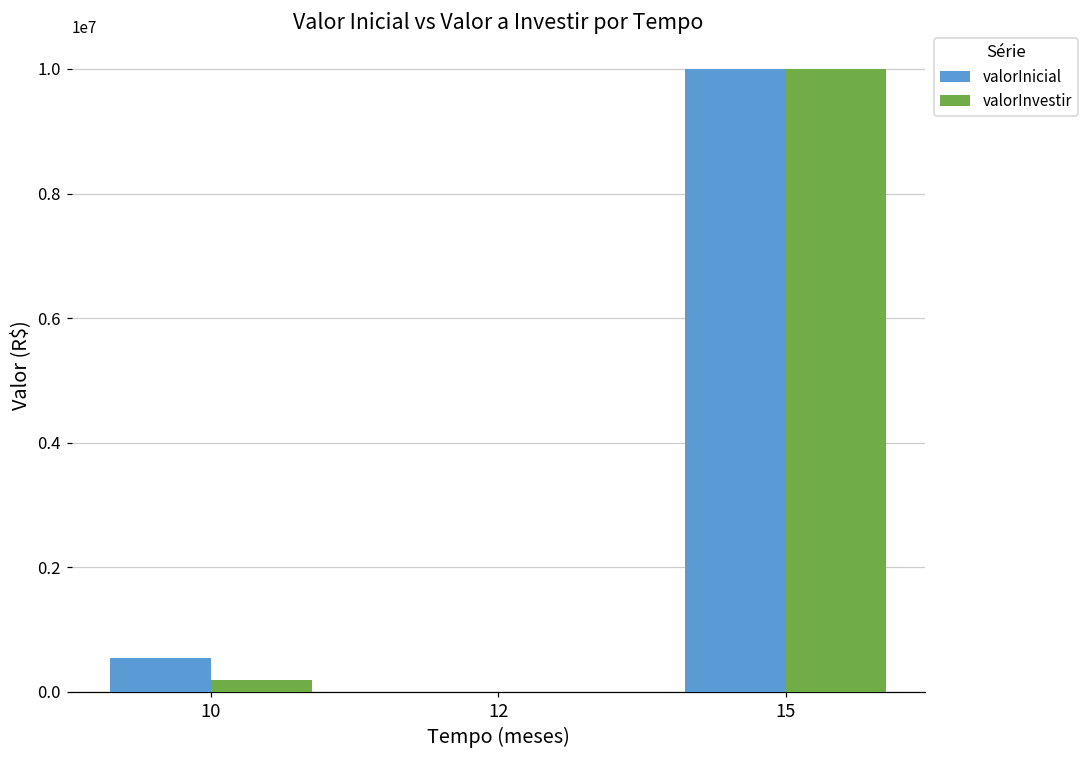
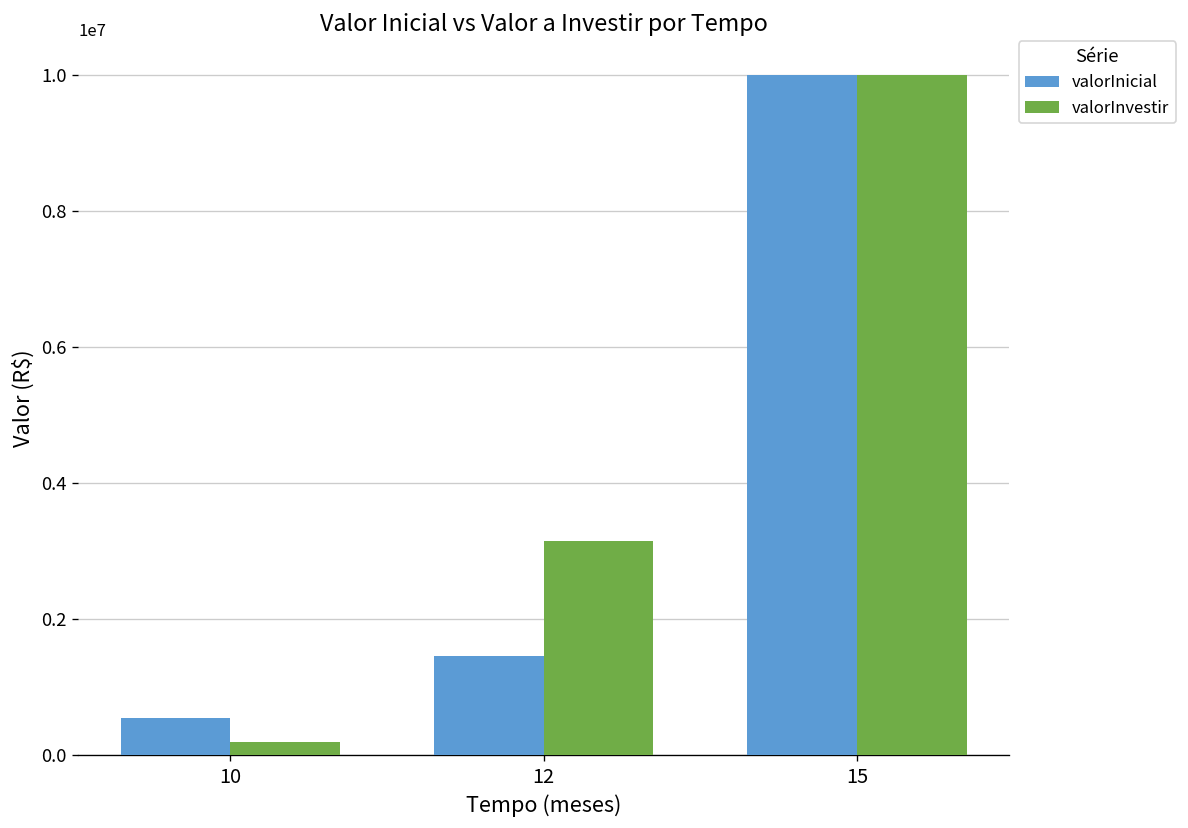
valorInicial, 12: 0 -> 1400000
valorInvestir, 12: 0 -> 3100000
